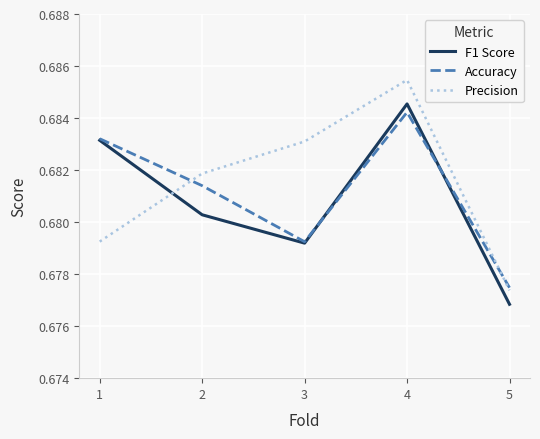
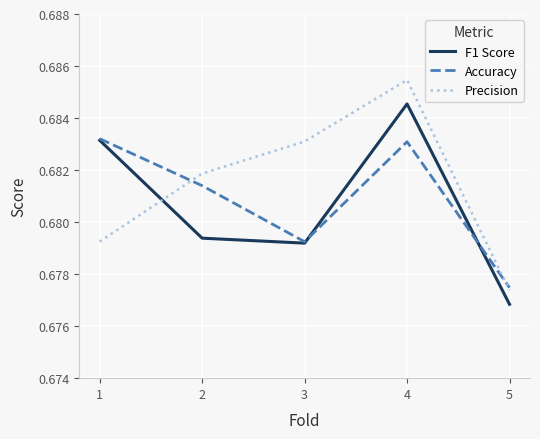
F1 Score, 2: 0.6803 -> 0.6794
Accuracy, 4: 0.6842 -> 0.6831
